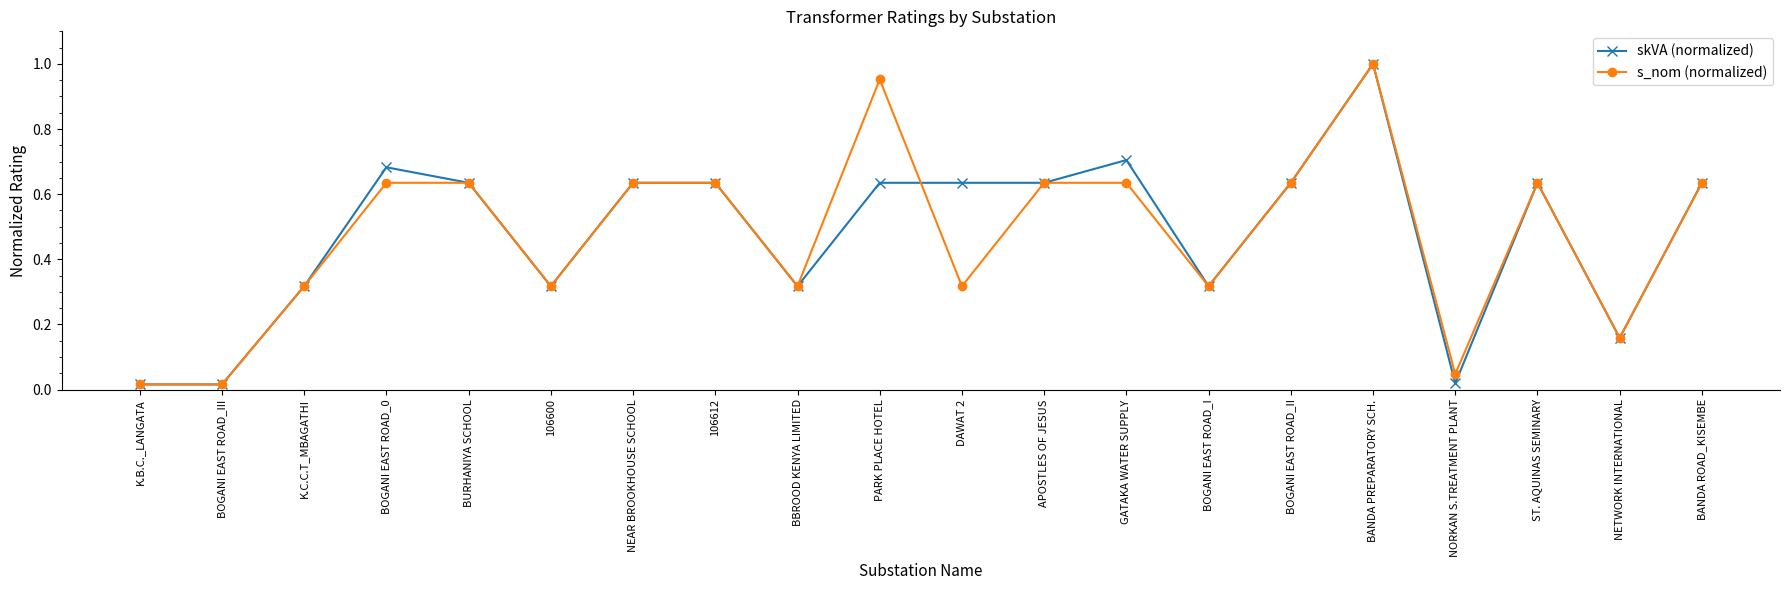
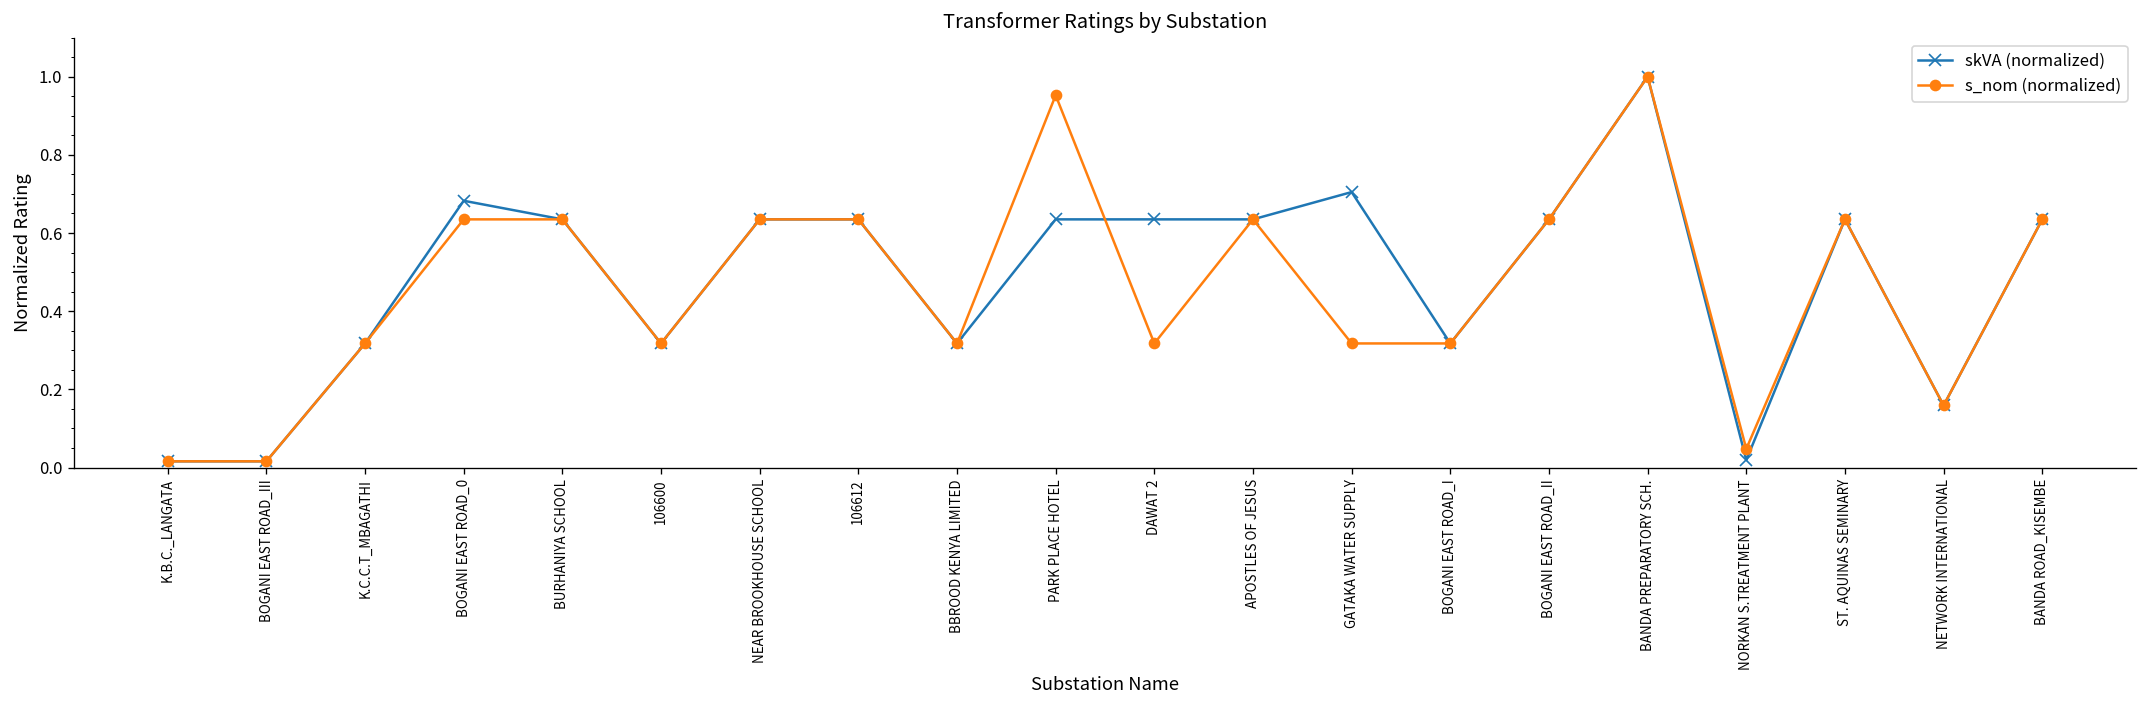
s_nom (normalized), GATAKA WATER SUPPLY: 0.63 -> 0.32
